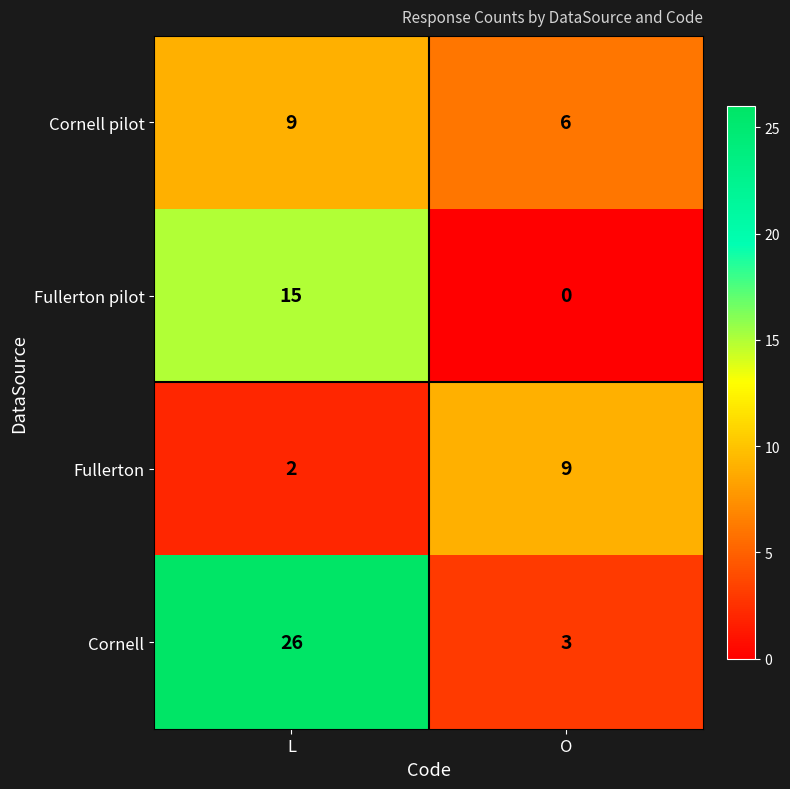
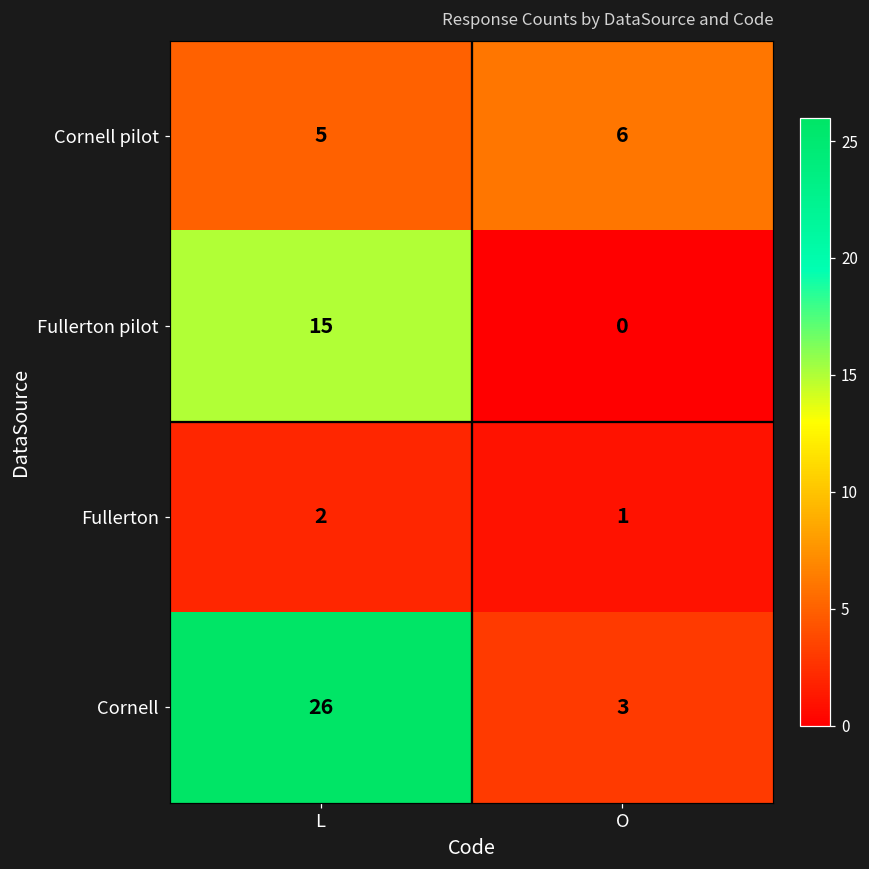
Cornell pilot, L: 9 -> 5
Fullerton, O: 9 -> 1
